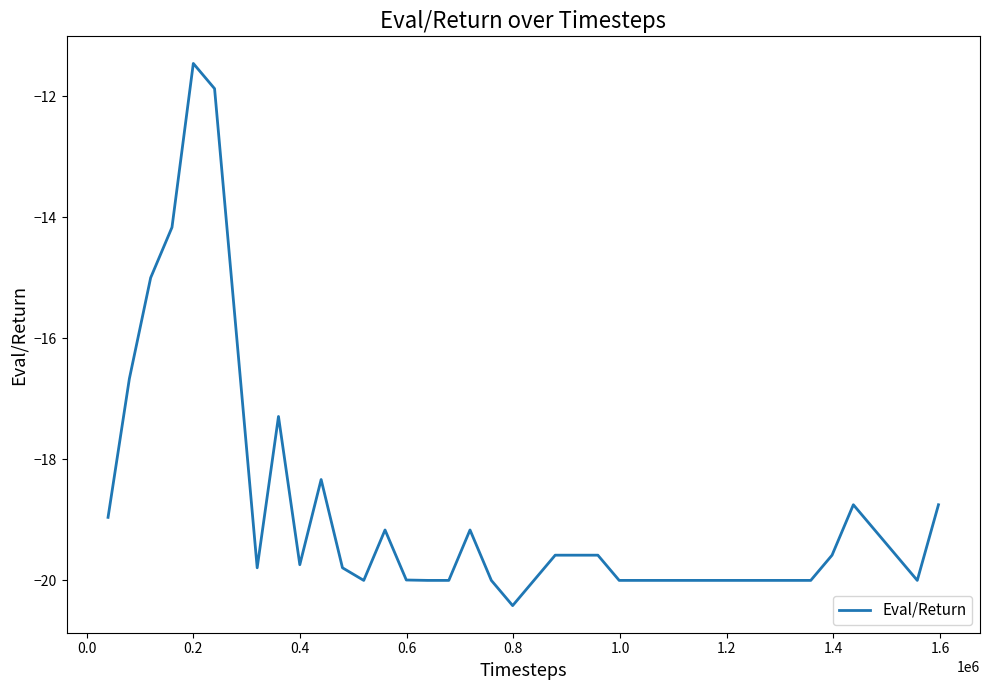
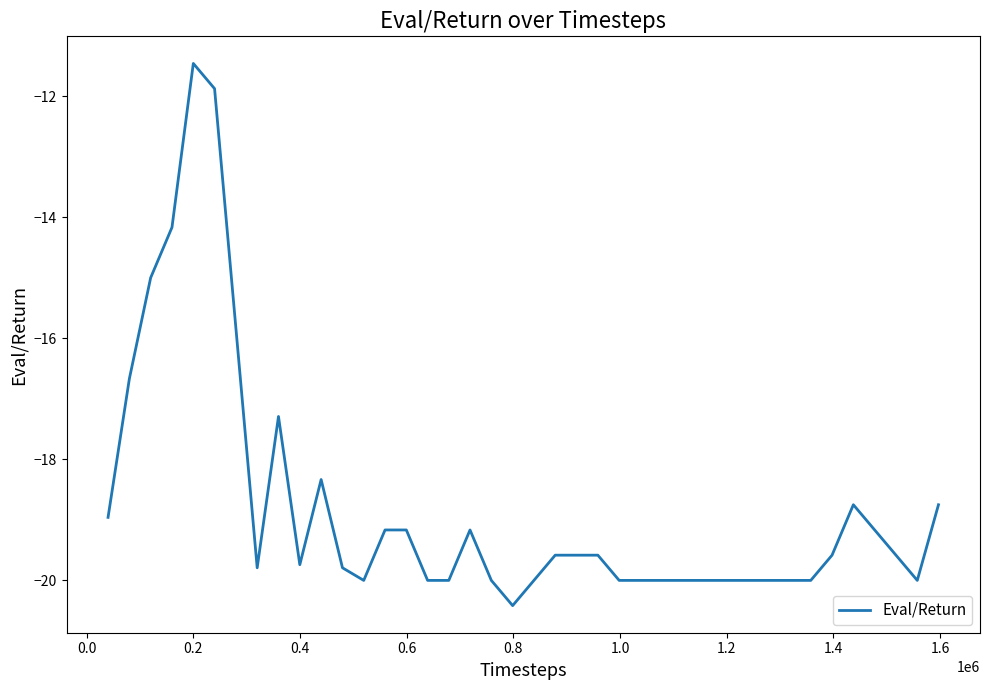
0.6: -20.0 -> -19.2
